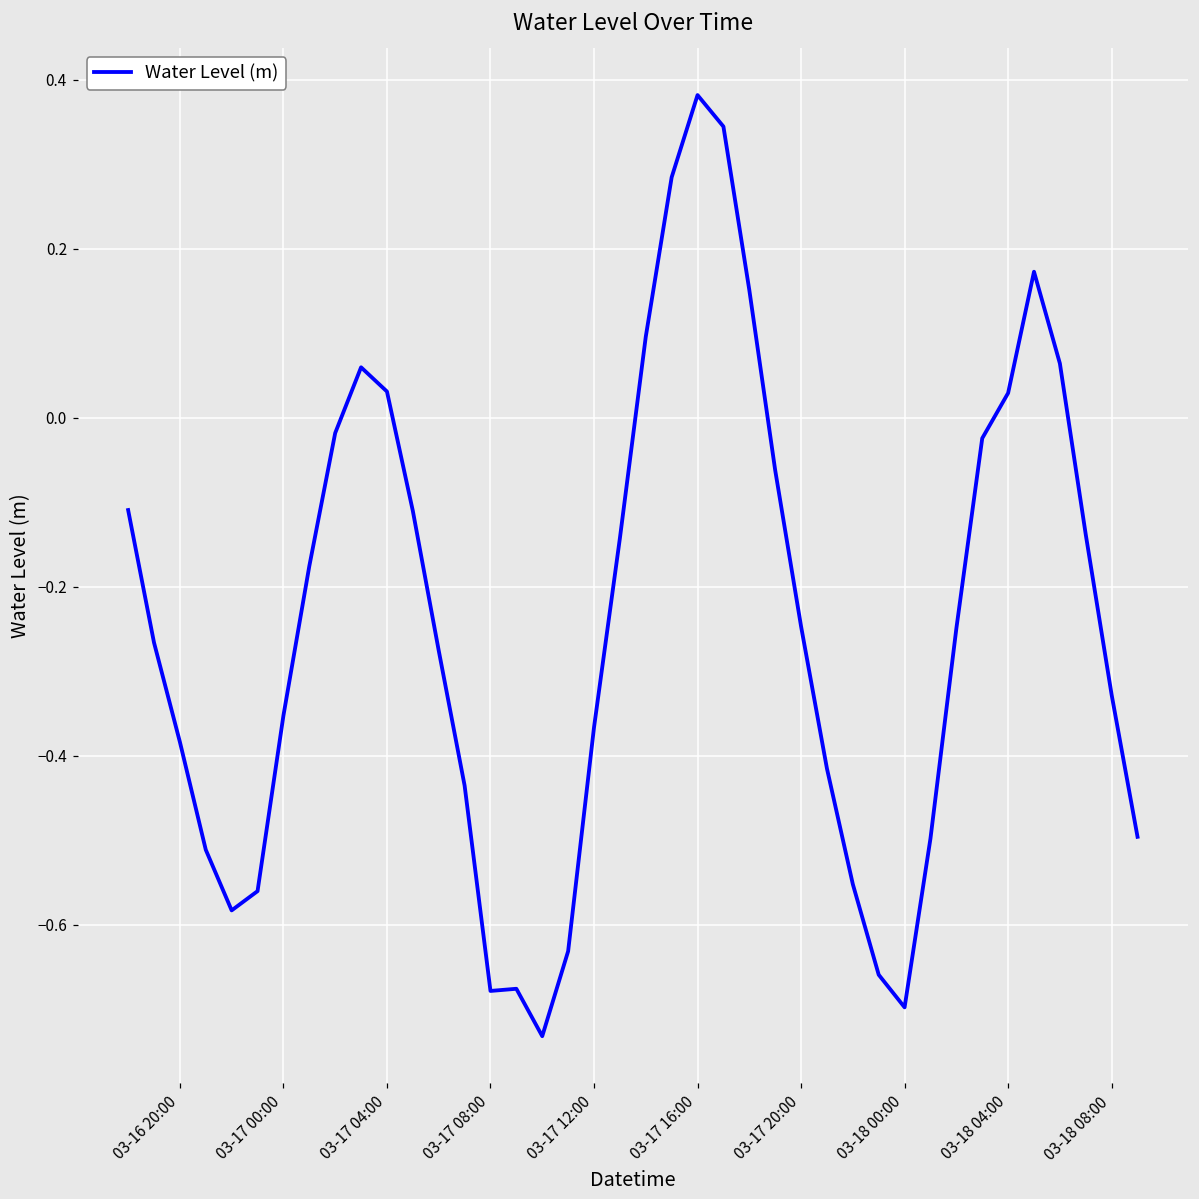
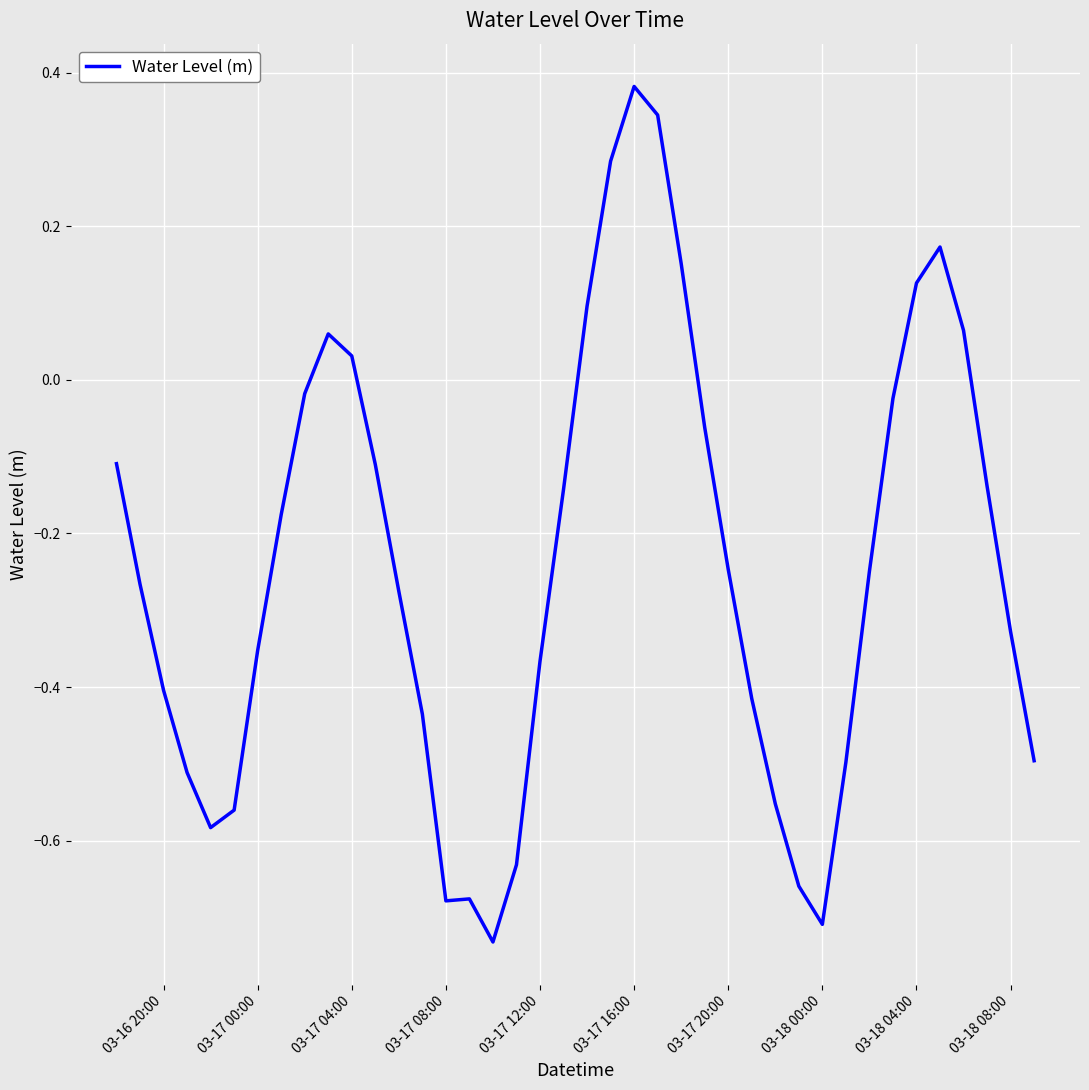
03-16 20:00: -0.38 -> -0.40
03-18 00:00: -0.70 -> -0.71
03-18 04:00: 0.03 -> 0.13
